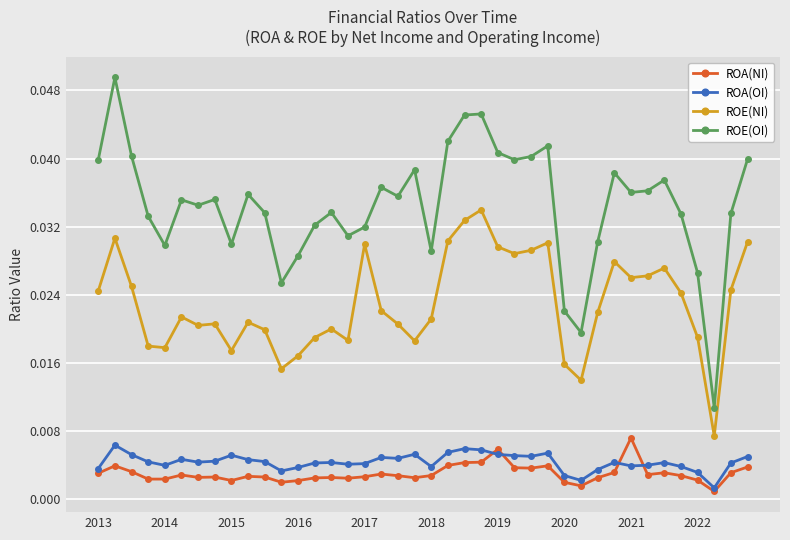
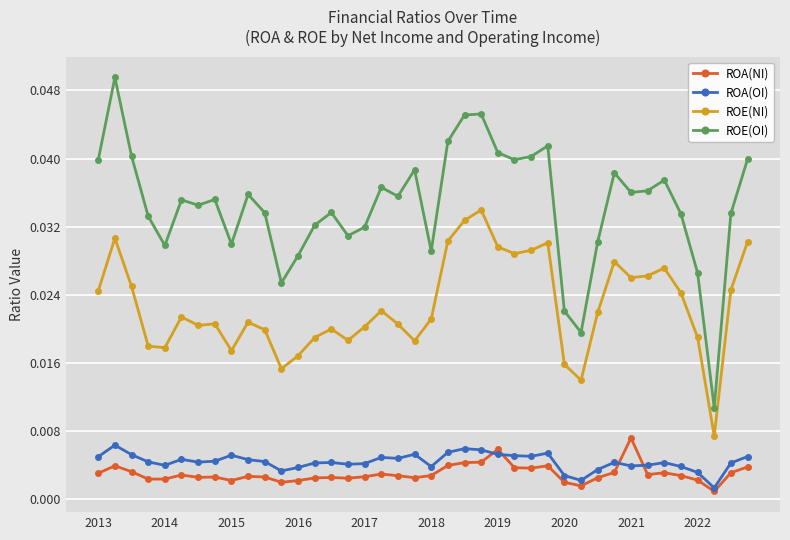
ROA(OI), 2013: 0.004 -> 0.005
ROE(NI), 2017: 0.030 -> 0.020
